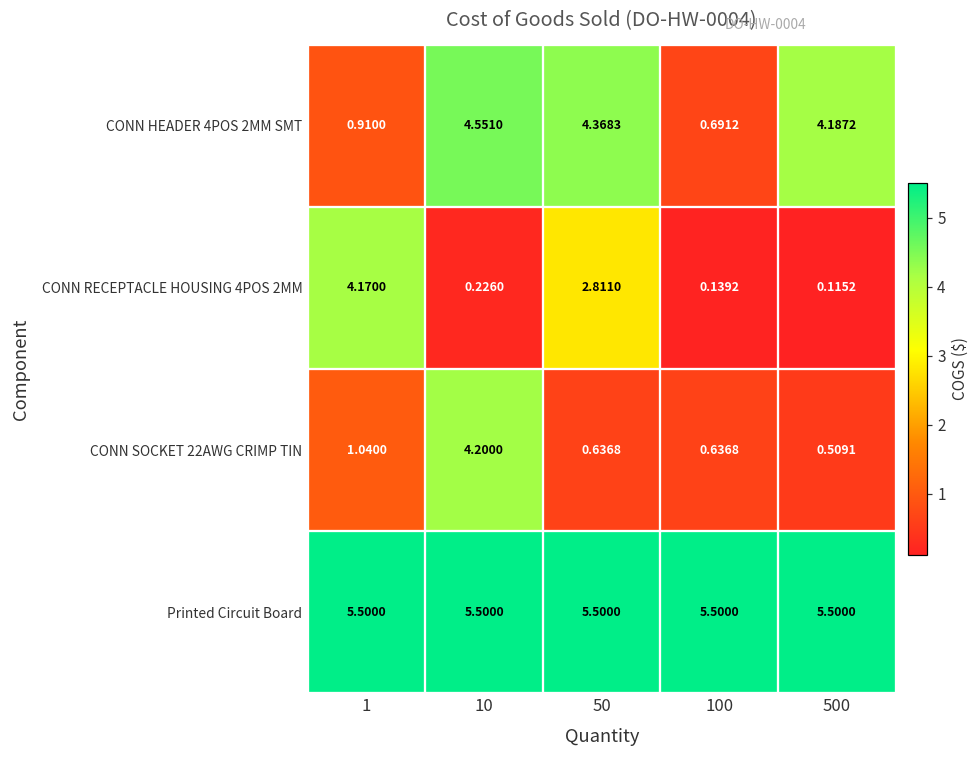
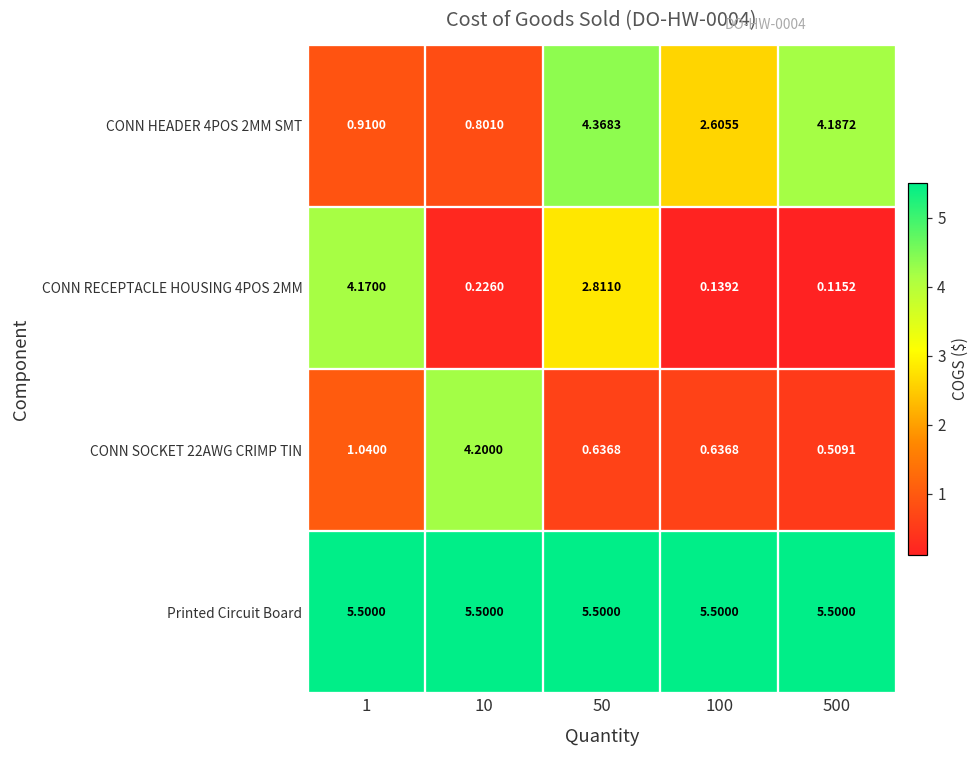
CONN HEADER 4POS 2MM SMT, 10: 4.5510 -> 0.8010
CONN HEADER 4POS 2MM SMT, 100: 0.6912 -> 2.6055
